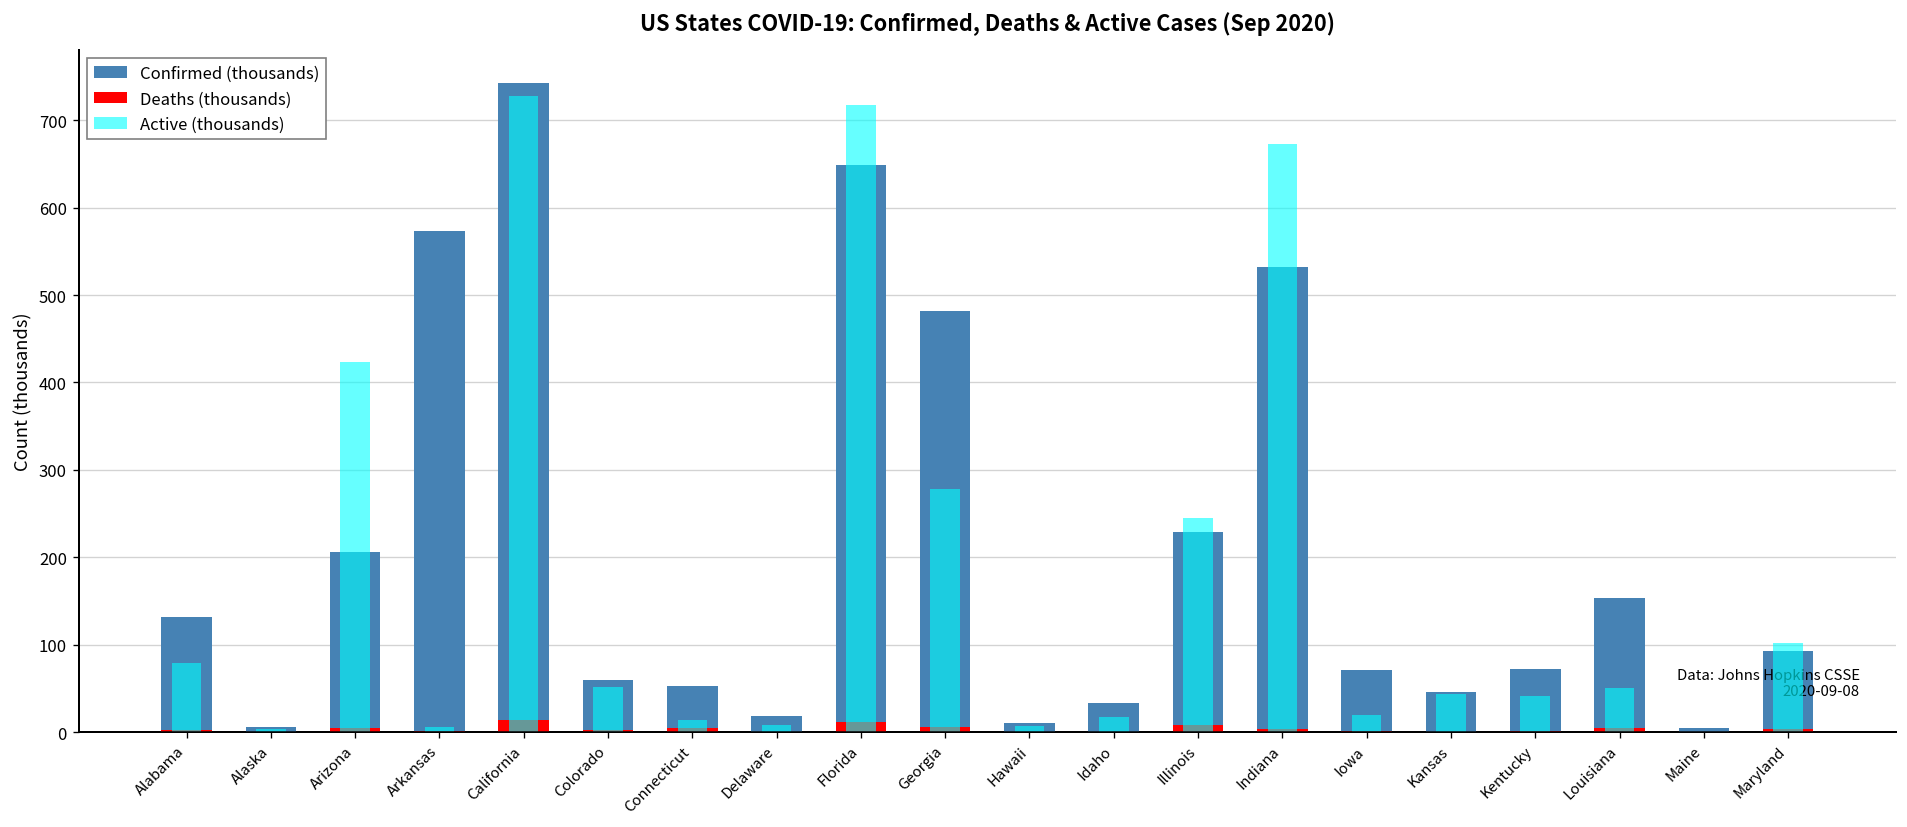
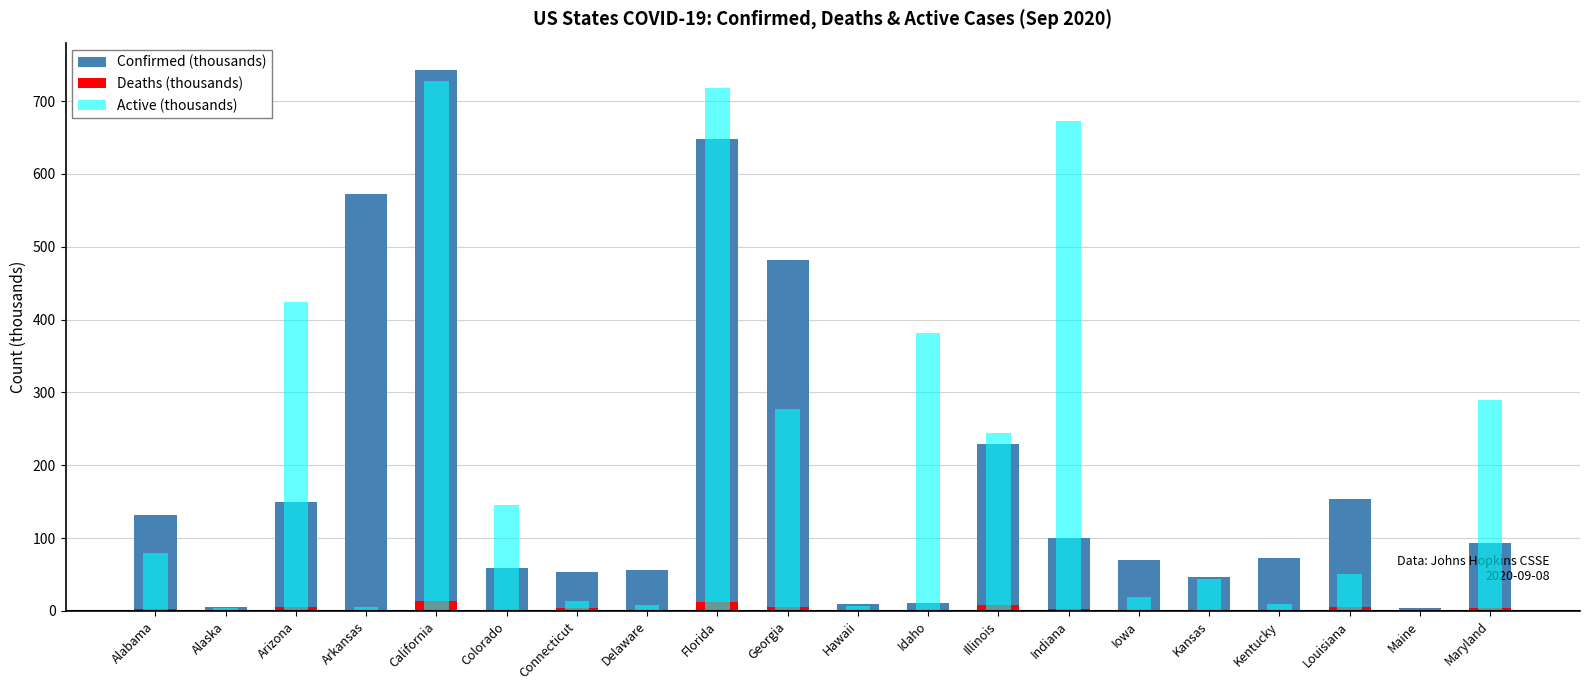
Confirmed (thousands), Arizona: 210 -> 150
Active (thousands), Colorado: 50 -> 140
Confirmed (thousands), Delaware: 20 -> 60
Active (thousands), Idaho: 20 -> 380
Confirmed (thousands), Idaho: 30 -> 10
Confirmed (thousands), Indiana: 530 -> 100
Active (thousands), Kentucky: 40 -> 10
Active (thousands), Maryland: 100 -> 290
